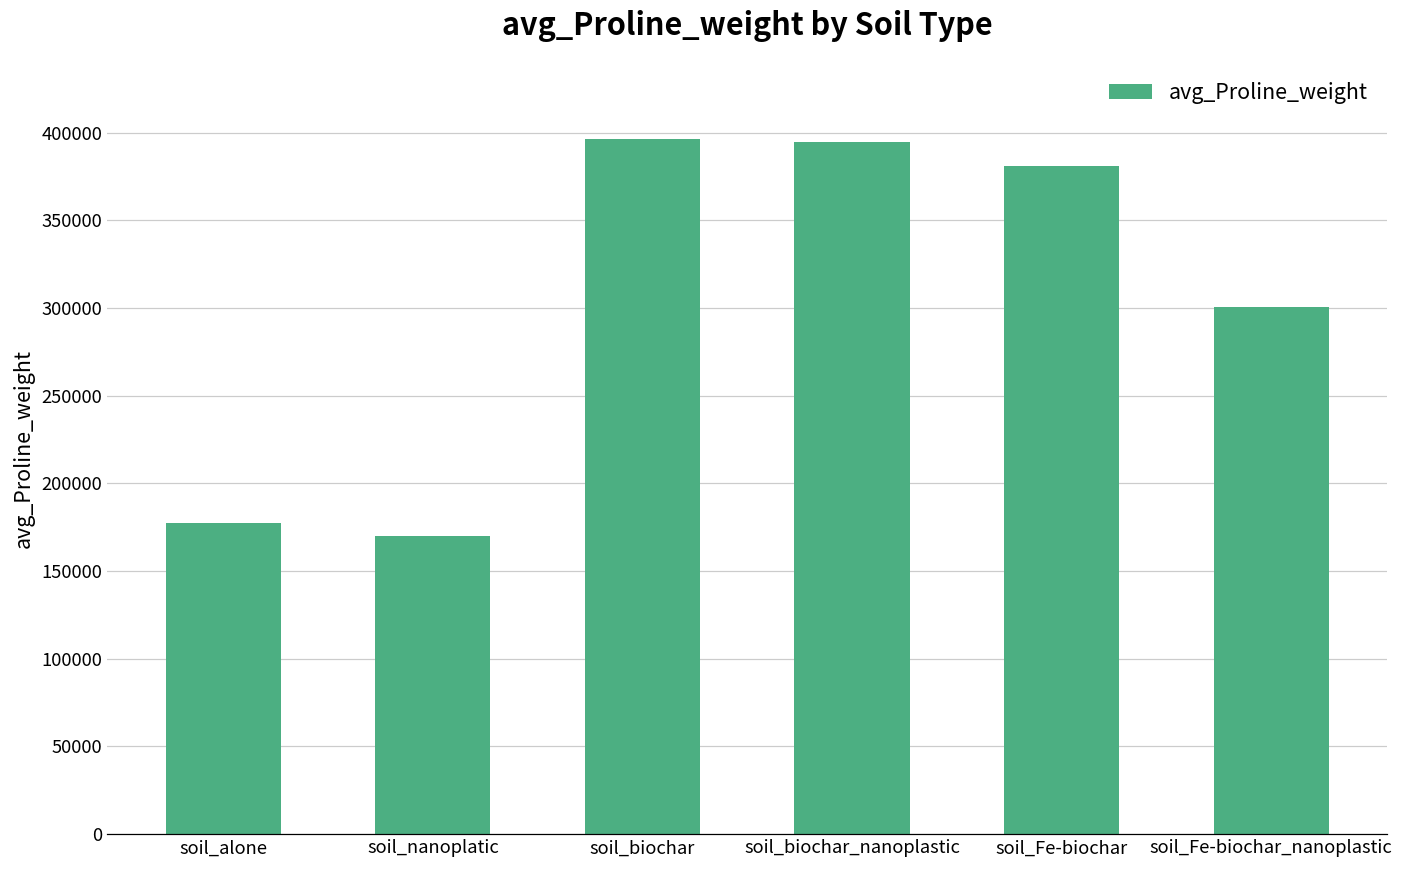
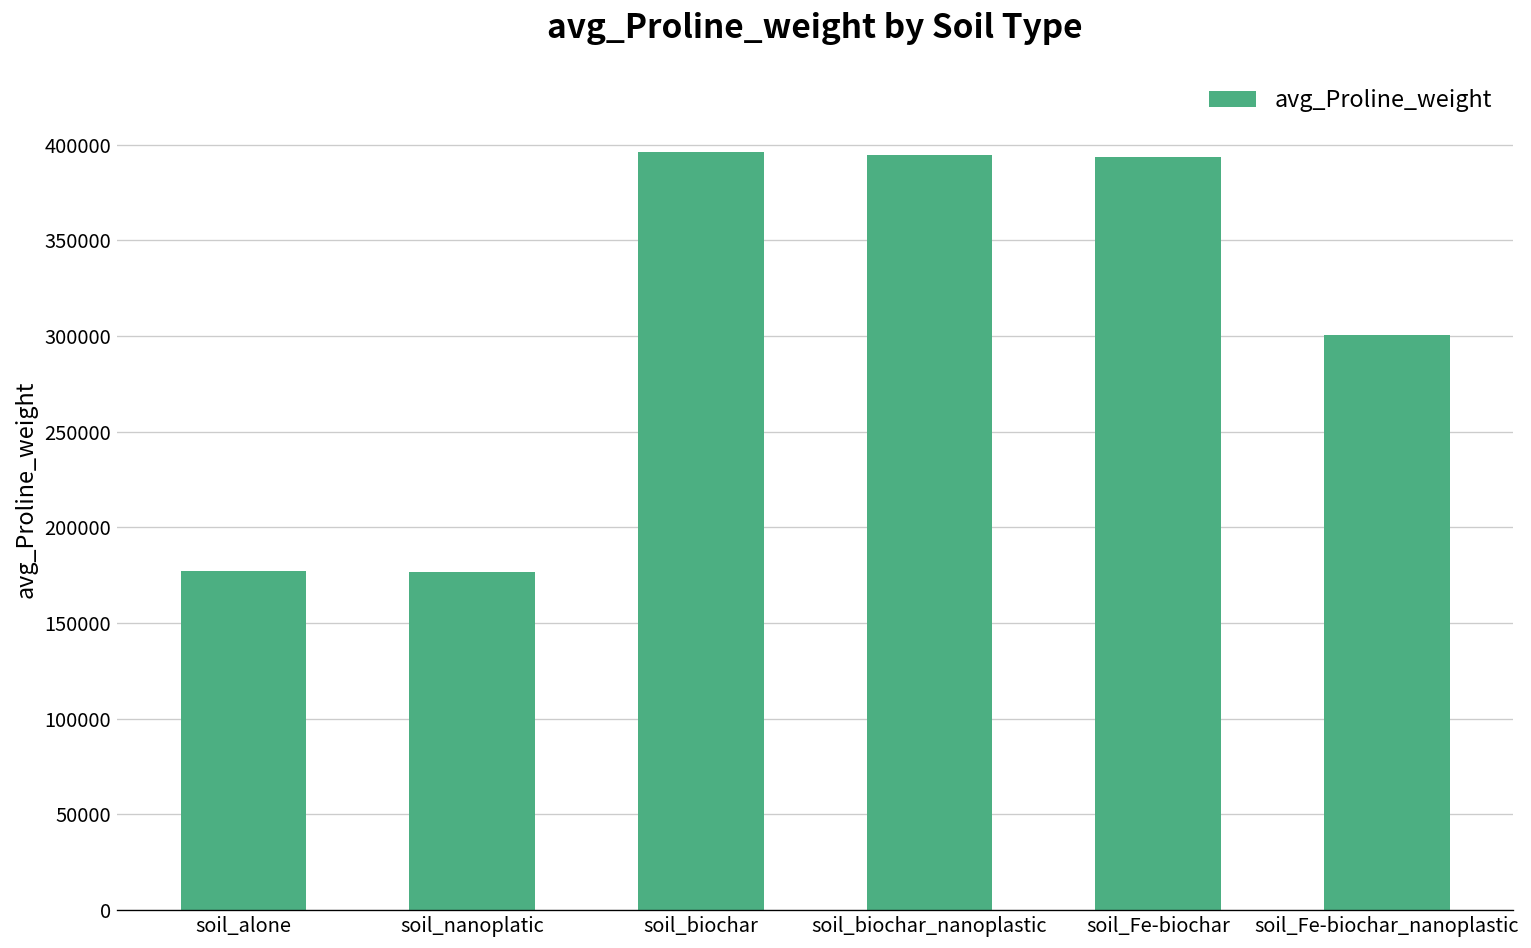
soil_nanoplatic: 170000 -> 177000
soil_Fe-biochar: 381000 -> 393000
